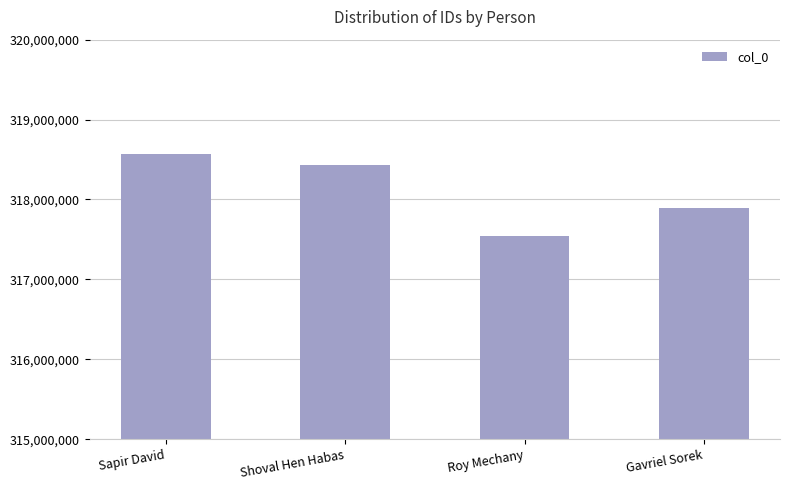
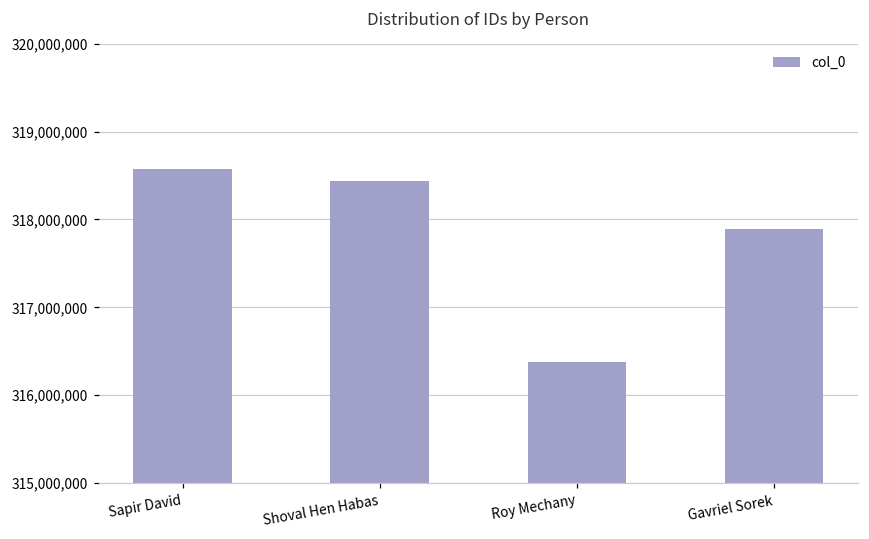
Roy Mechany: 317,500,000 -> 316,400,000
